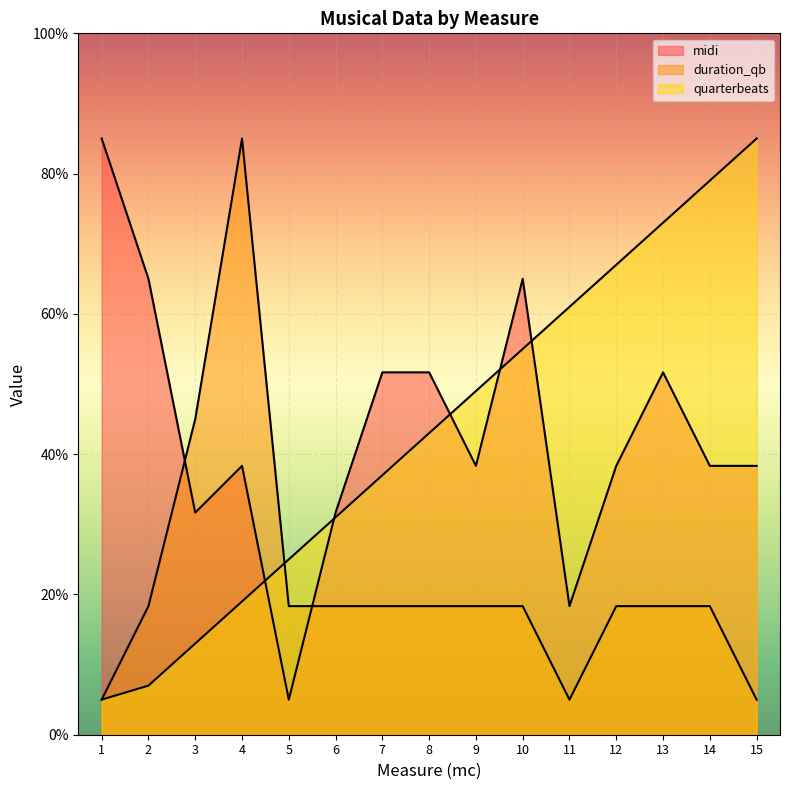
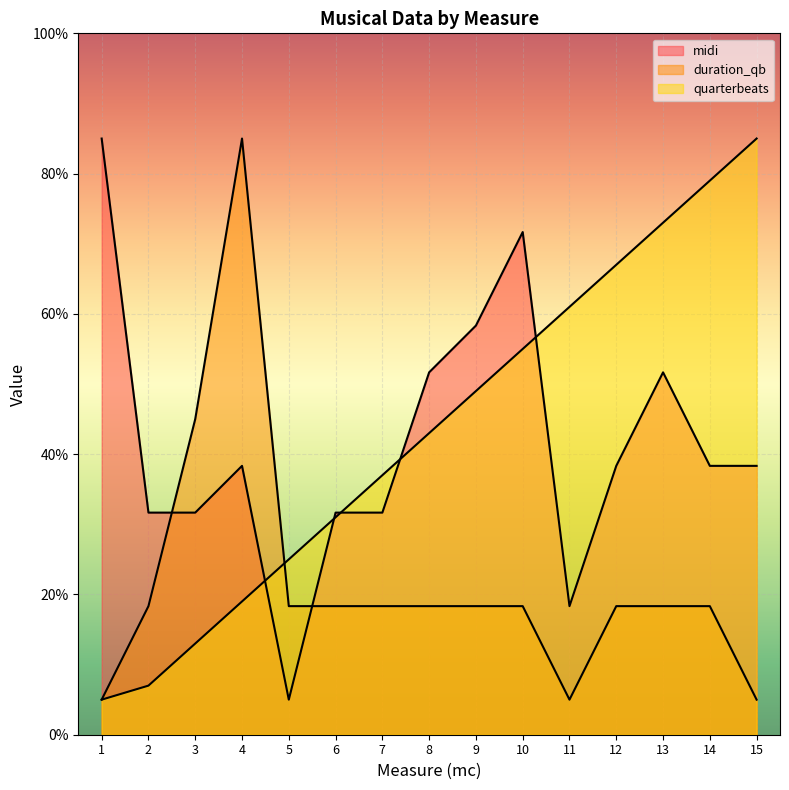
midi, 2: 65% -> 32%
midi, 7: 52% -> 32%
midi, 9: 38% -> 58%
midi, 10: 65% -> 72%
